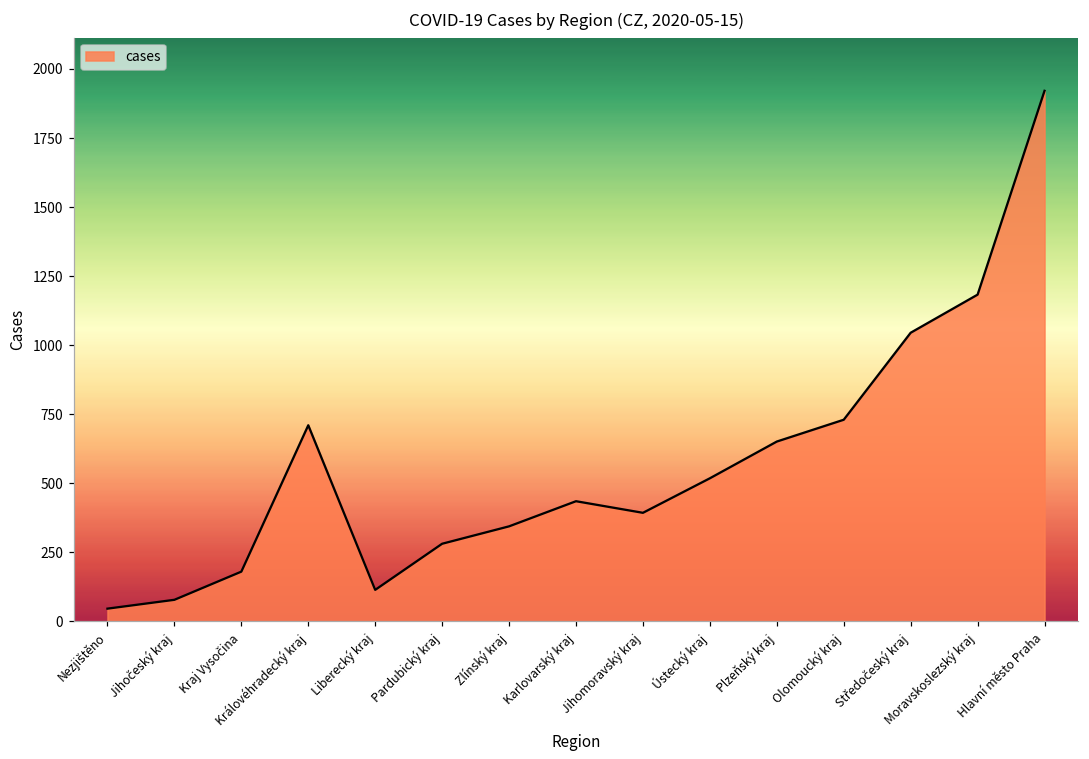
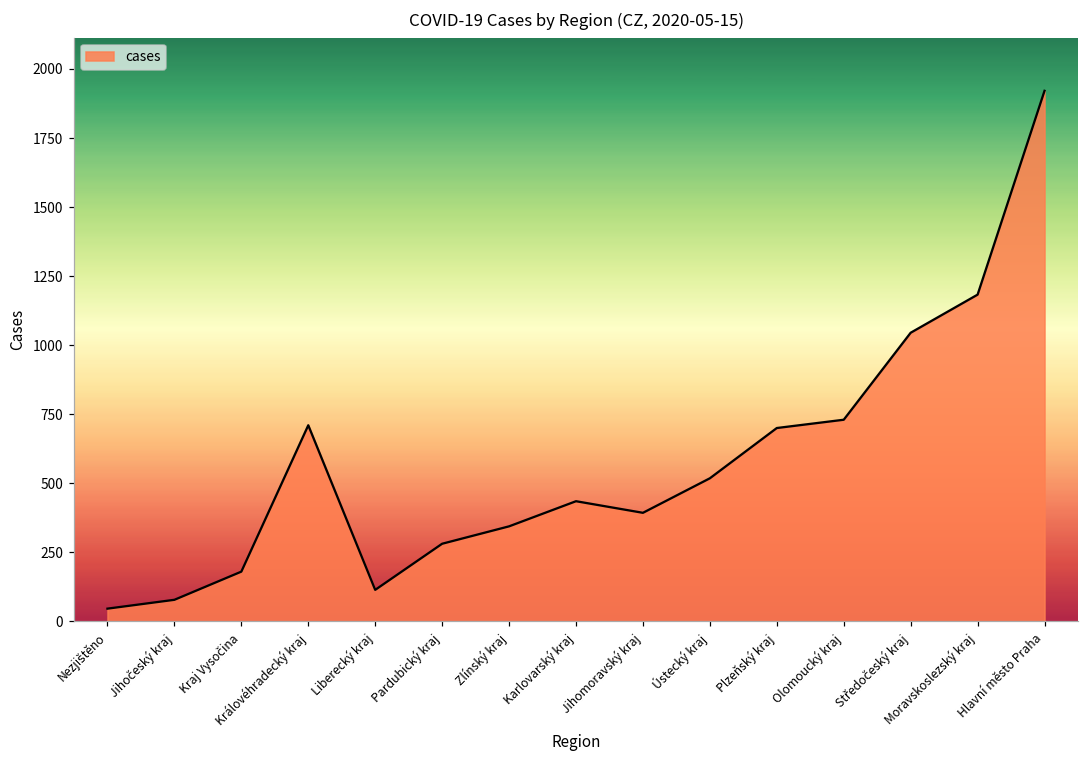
Plzeňský kraj: 650 -> 700
